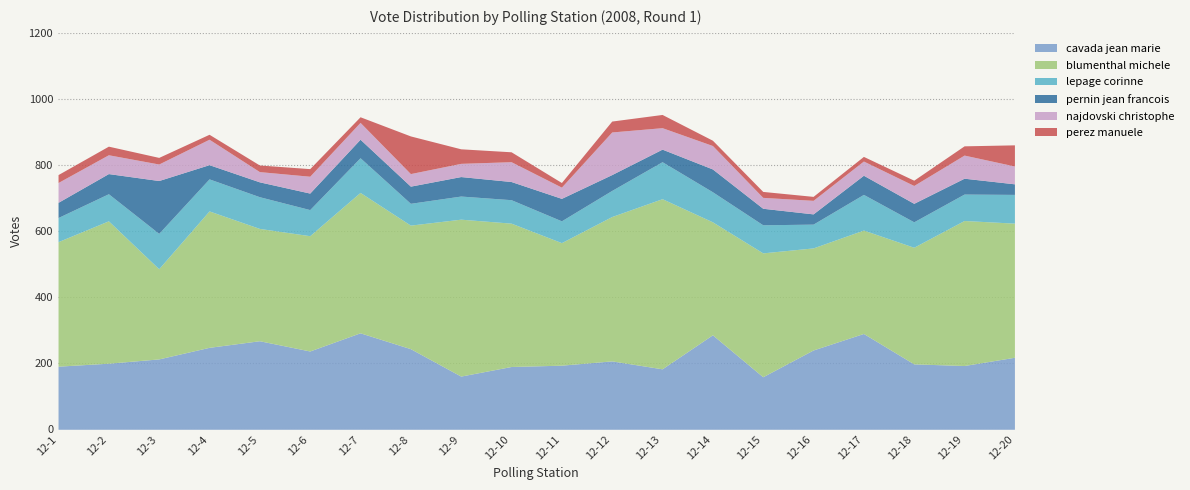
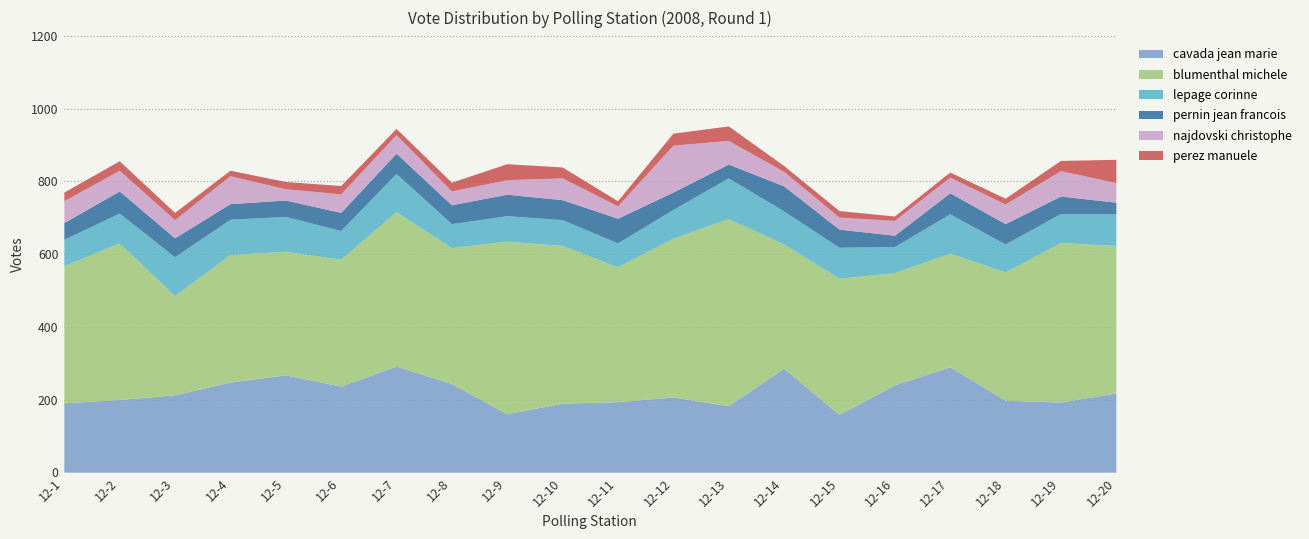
pernin jean francois, 12-3: 160 -> 50
blumenthal michele, 12-4: 410 -> 350
perez manuele, 12-8: 110 -> 20
najdovski christophe, 12-14: 70 -> 40
